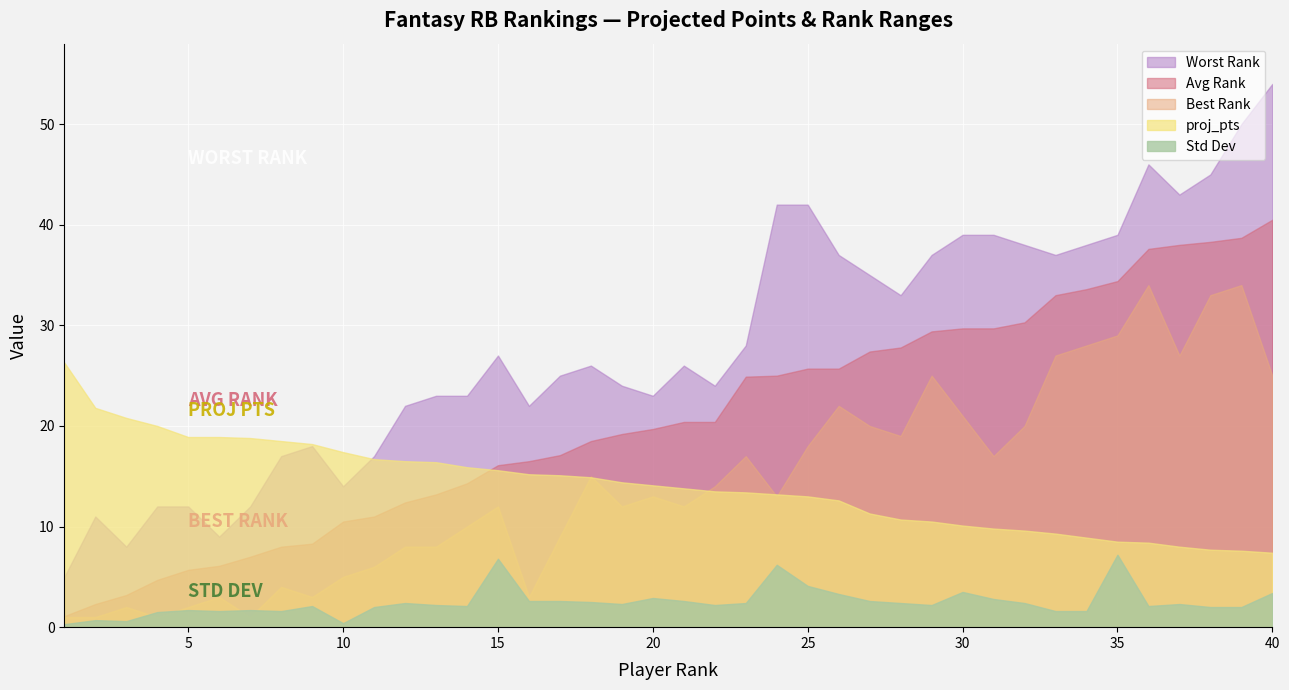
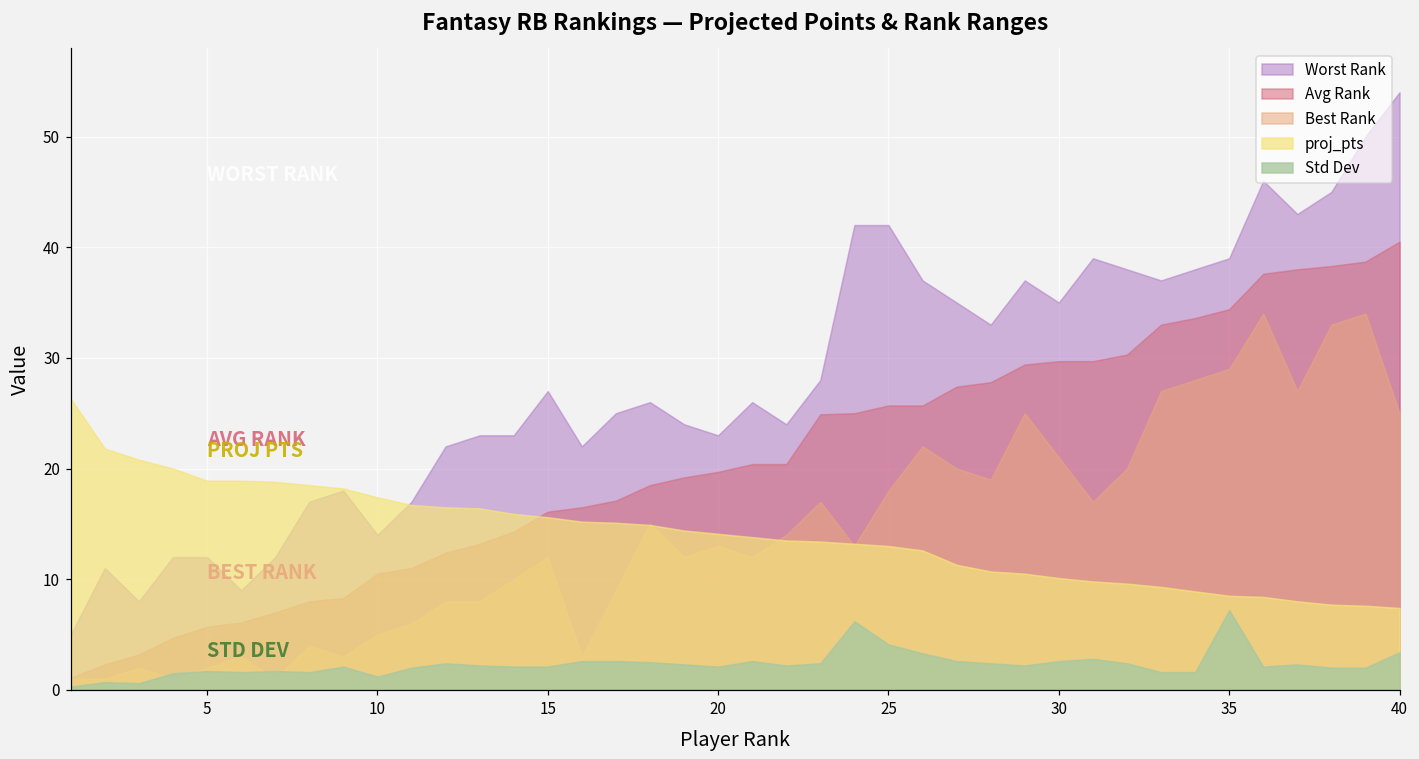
Std Dev, 10: 0.4 -> 1.2
Std Dev, 15: 6.8 -> 2.1
Std Dev, 20: 2.9 -> 2.1
Worst Rank, 30: 39 -> 35
Std Dev, 30: 3.5 -> 2.6
